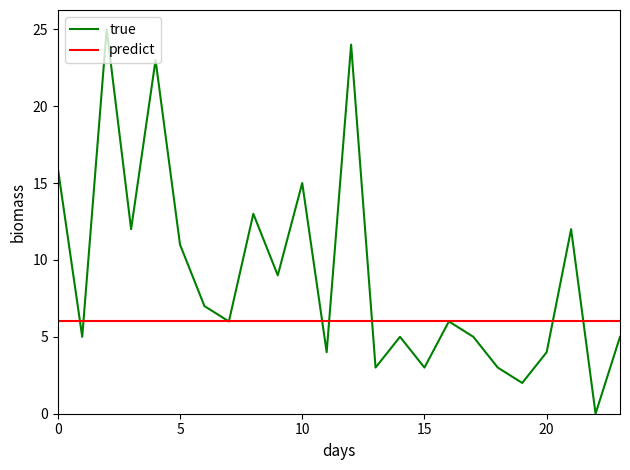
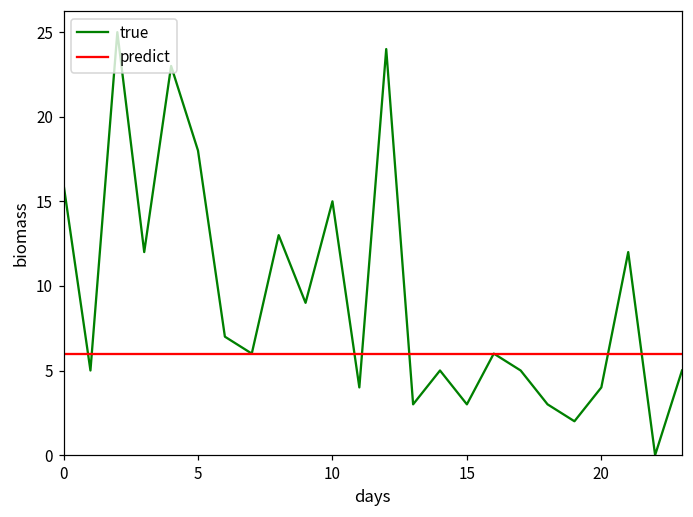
true, 5: 11.0 -> 18.0
